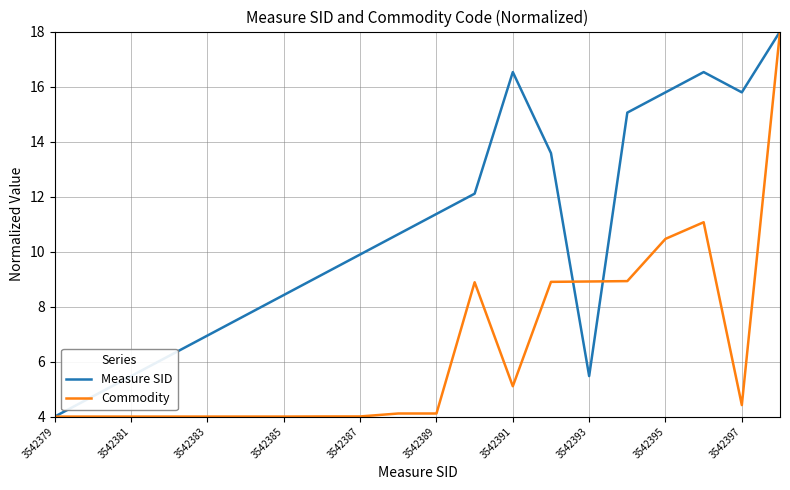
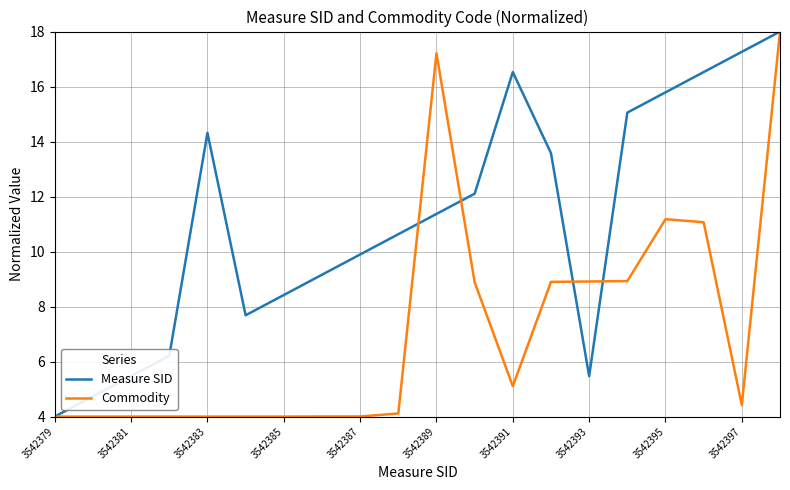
Measure SID, 3542383: 6.9 -> 14.3
Commodity, 3542389: 4.1 -> 17.2
Commodity, 3542395: 10.5 -> 11.2
Measure SID, 3542397: 15.8 -> 17.3
